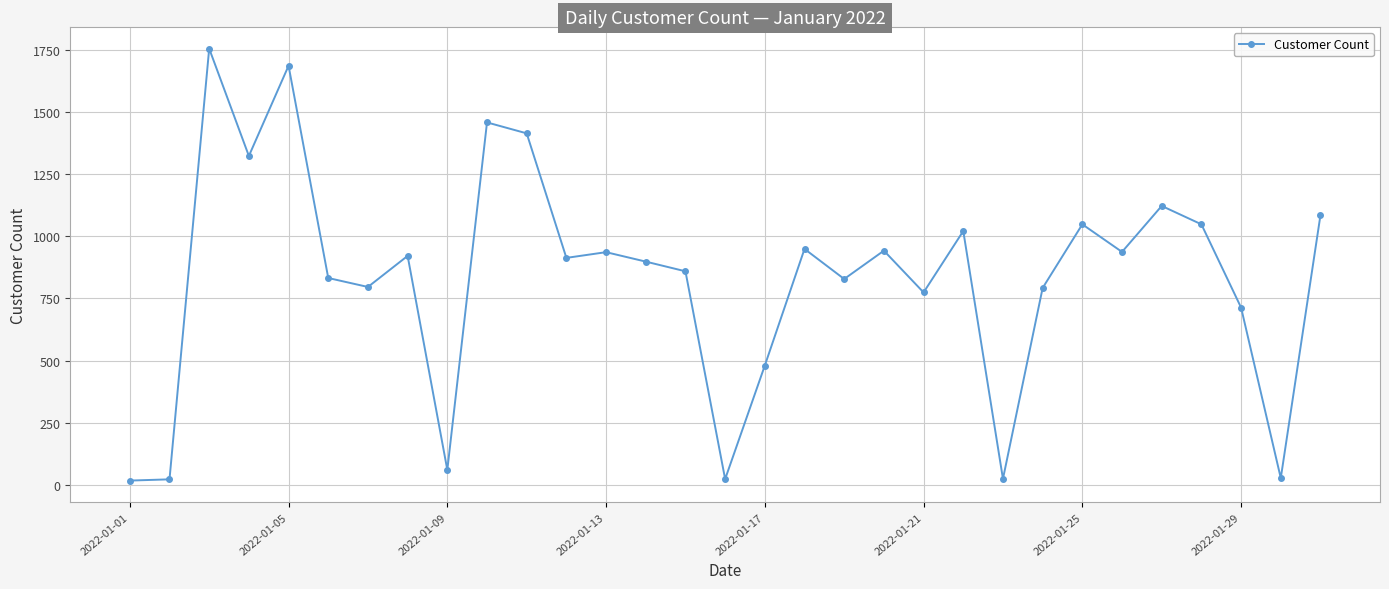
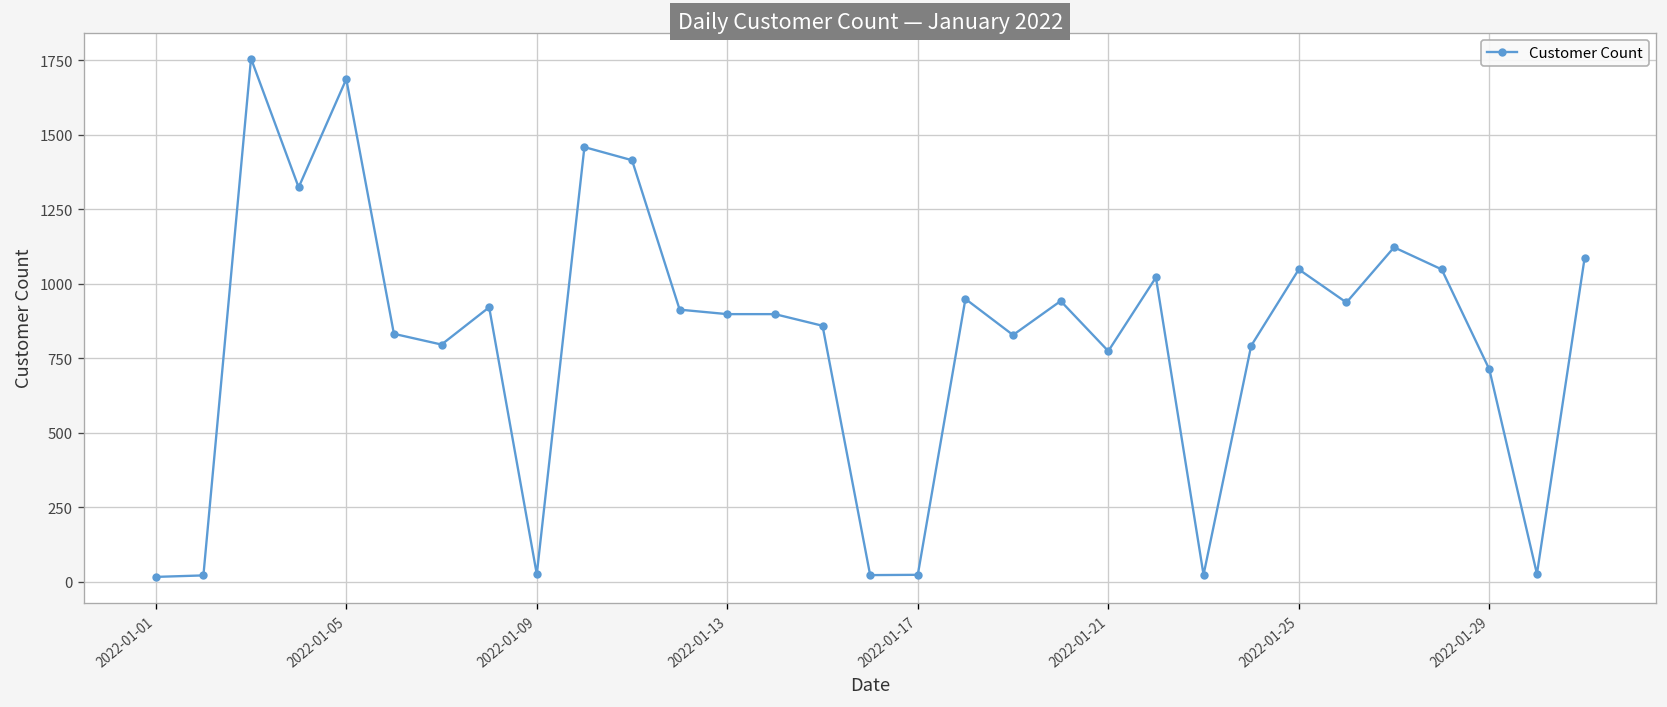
2022-01-09: 60 -> 30
2022-01-13: 940 -> 900
2022-01-17: 480 -> 20
